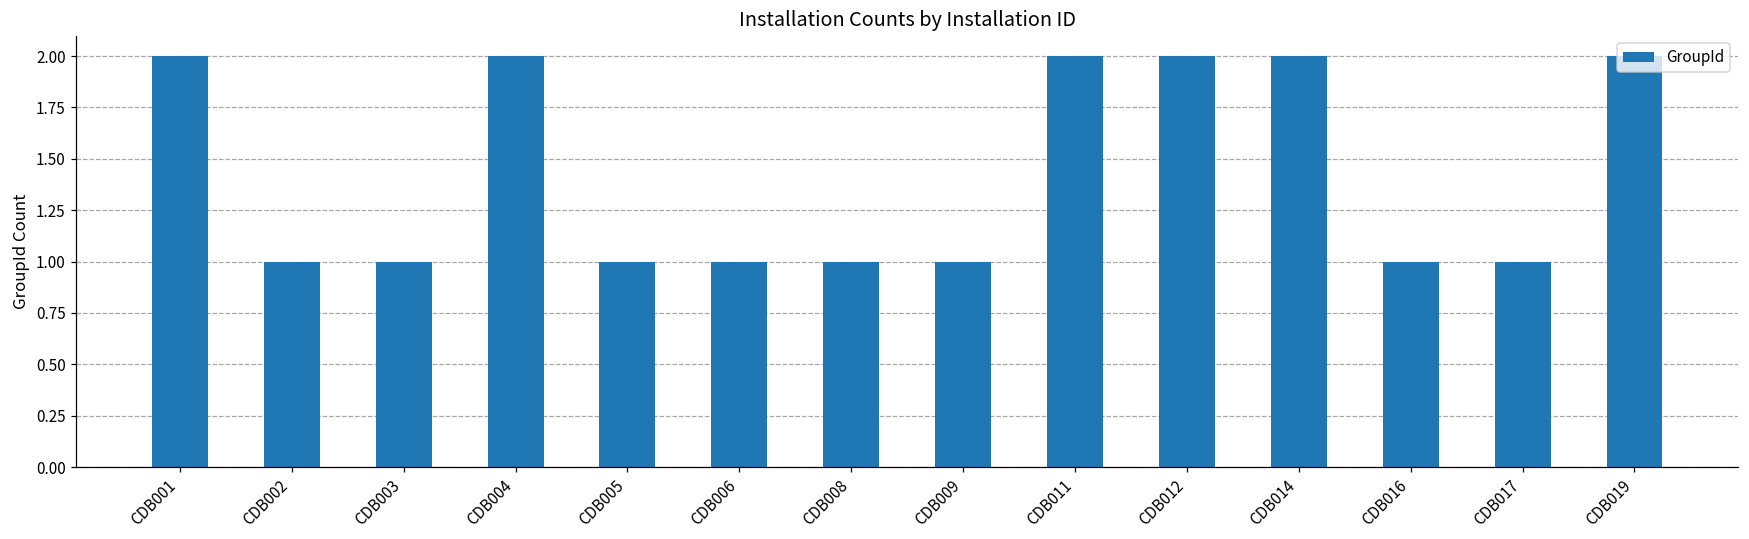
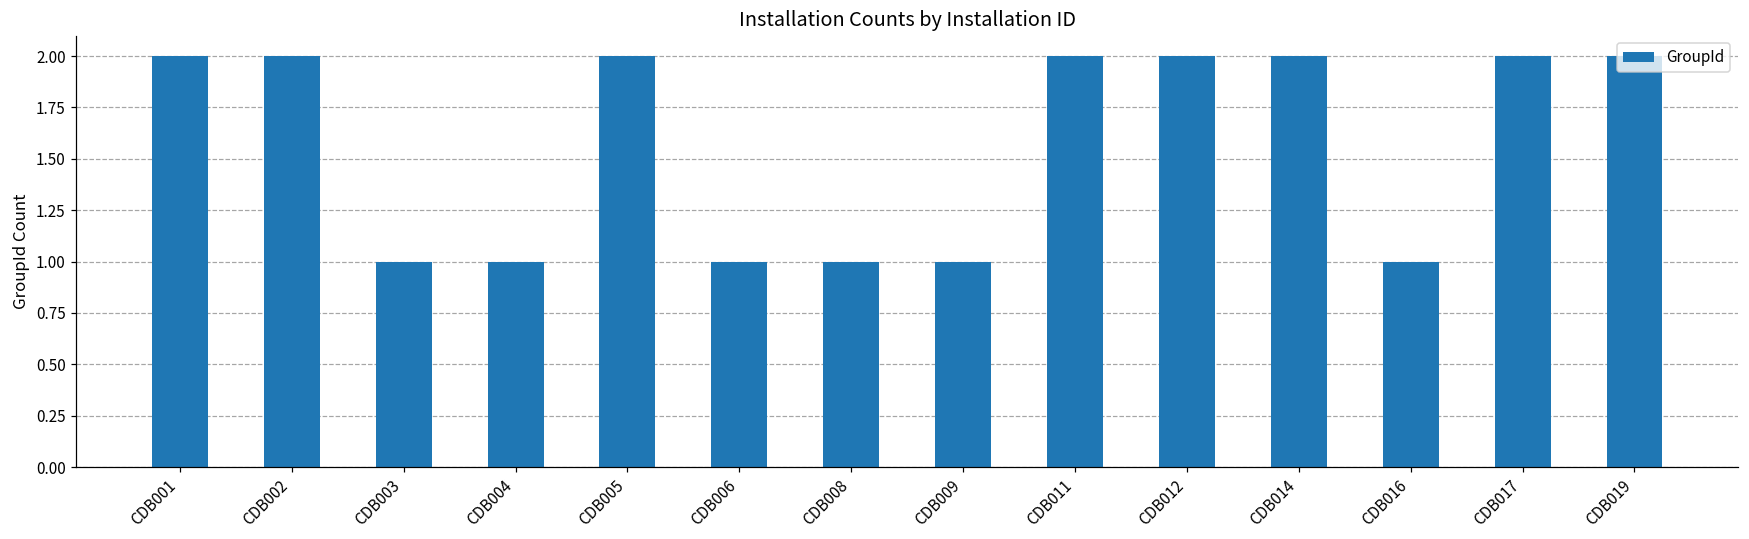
CDB002: 1 -> 2
CDB004: 2 -> 1
CDB005: 1 -> 2
CDB017: 1 -> 2
